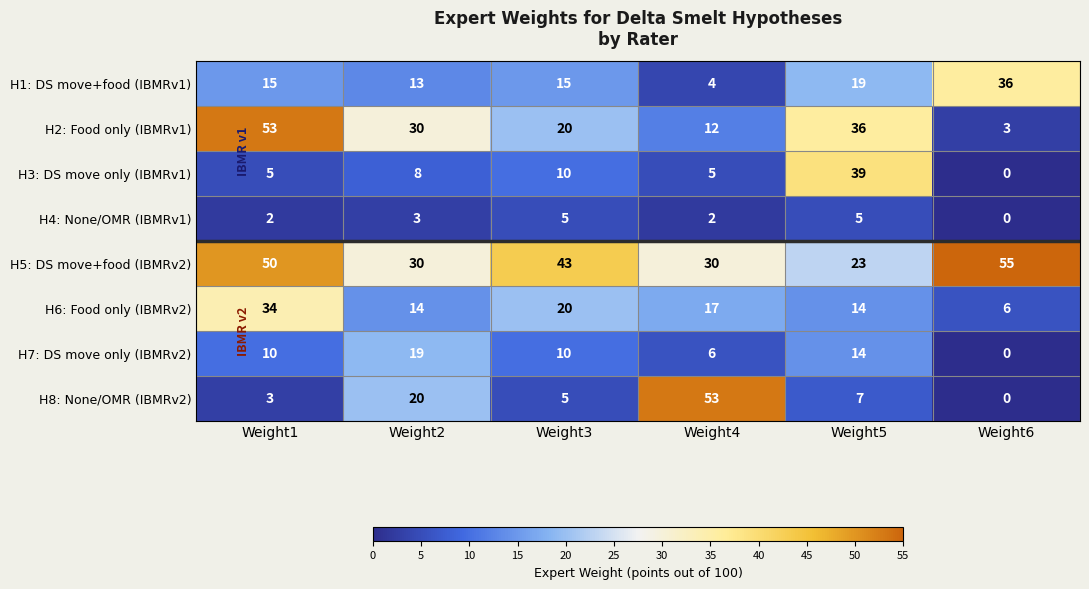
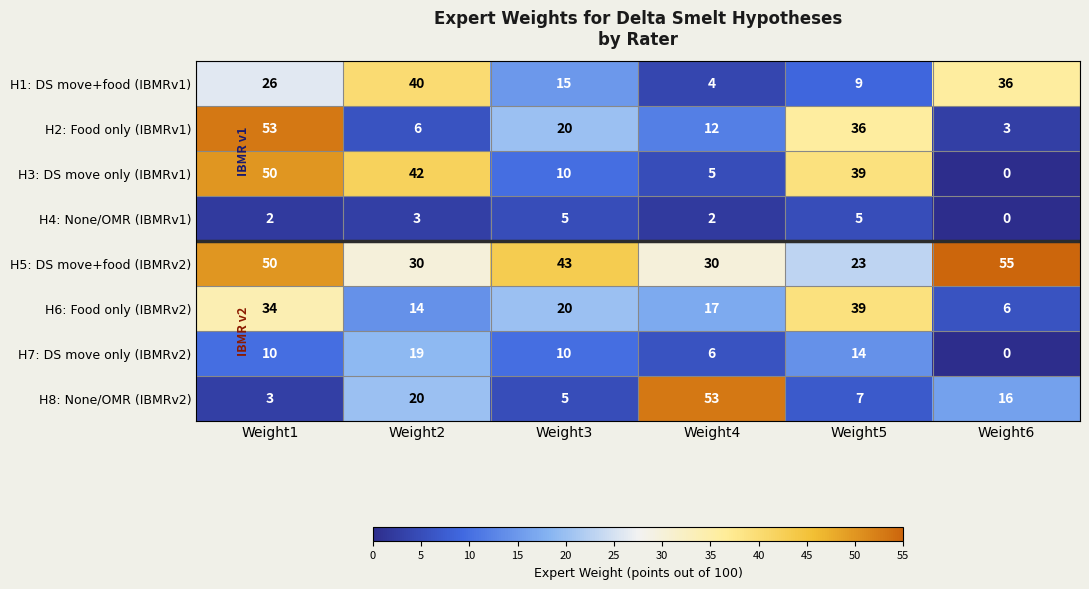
H1: DS move+food (IBMRv1), Weight1: 15 -> 26
H1: DS move+food (IBMRv1), Weight2: 13 -> 40
H1: DS move+food (IBMRv1), Weight5: 19 -> 9
H2: Food only (IBMRv1), Weight2: 30 -> 6
H3: DS move only (IBMRv1), Weight1: 5 -> 50
H3: DS move only (IBMRv1), Weight2: 8 -> 42
H6: Food only (IBMRv2), Weight5: 14 -> 39
H8: None/OMR (IBMRv2), Weight6: 0 -> 16
